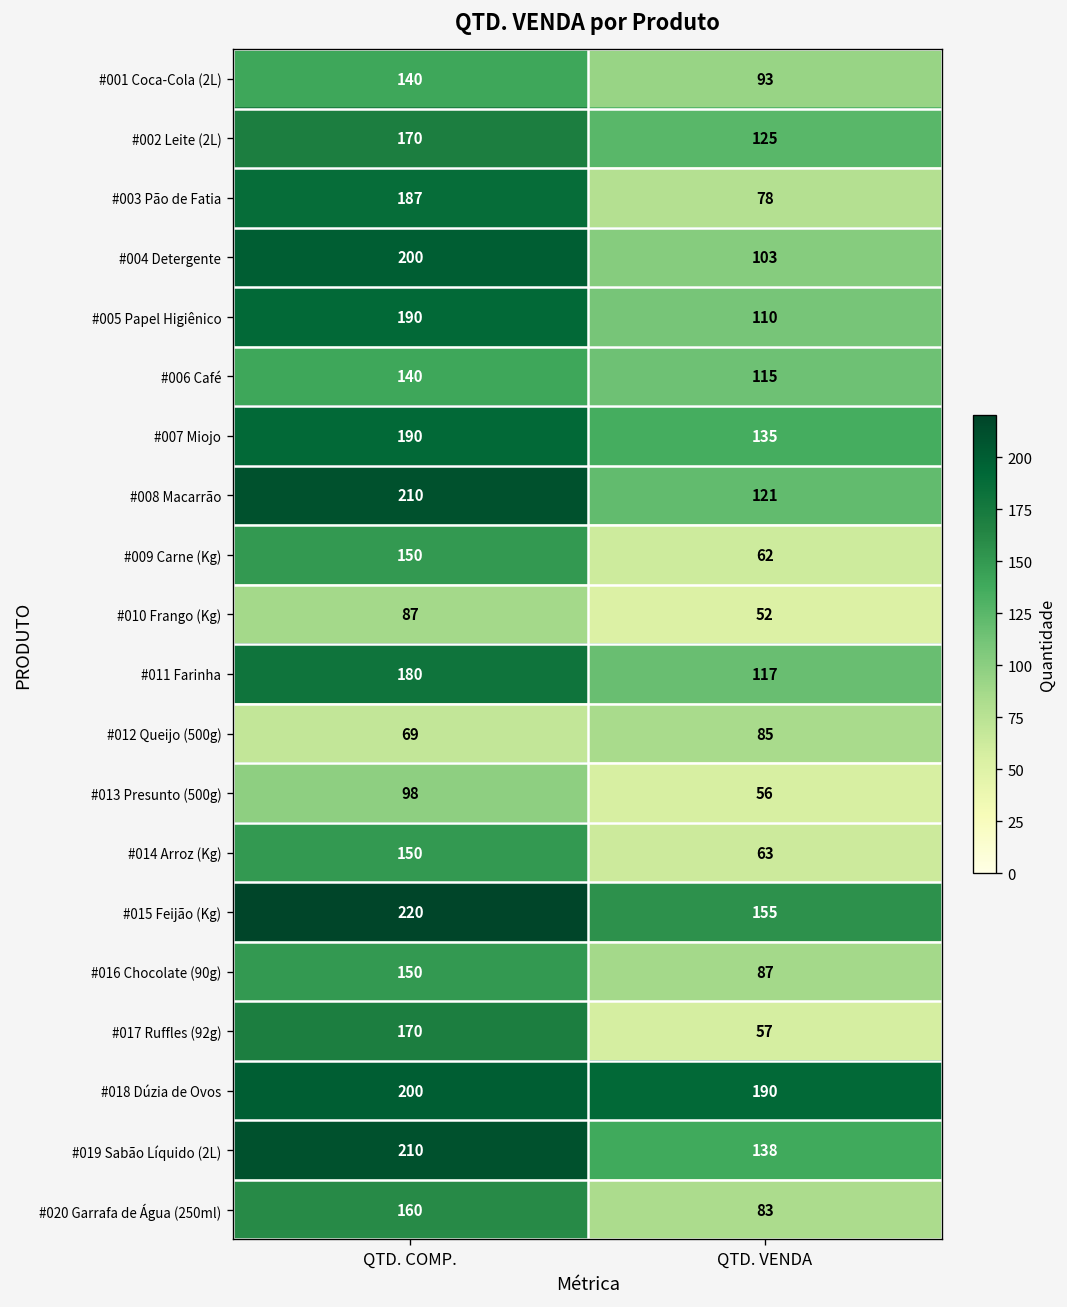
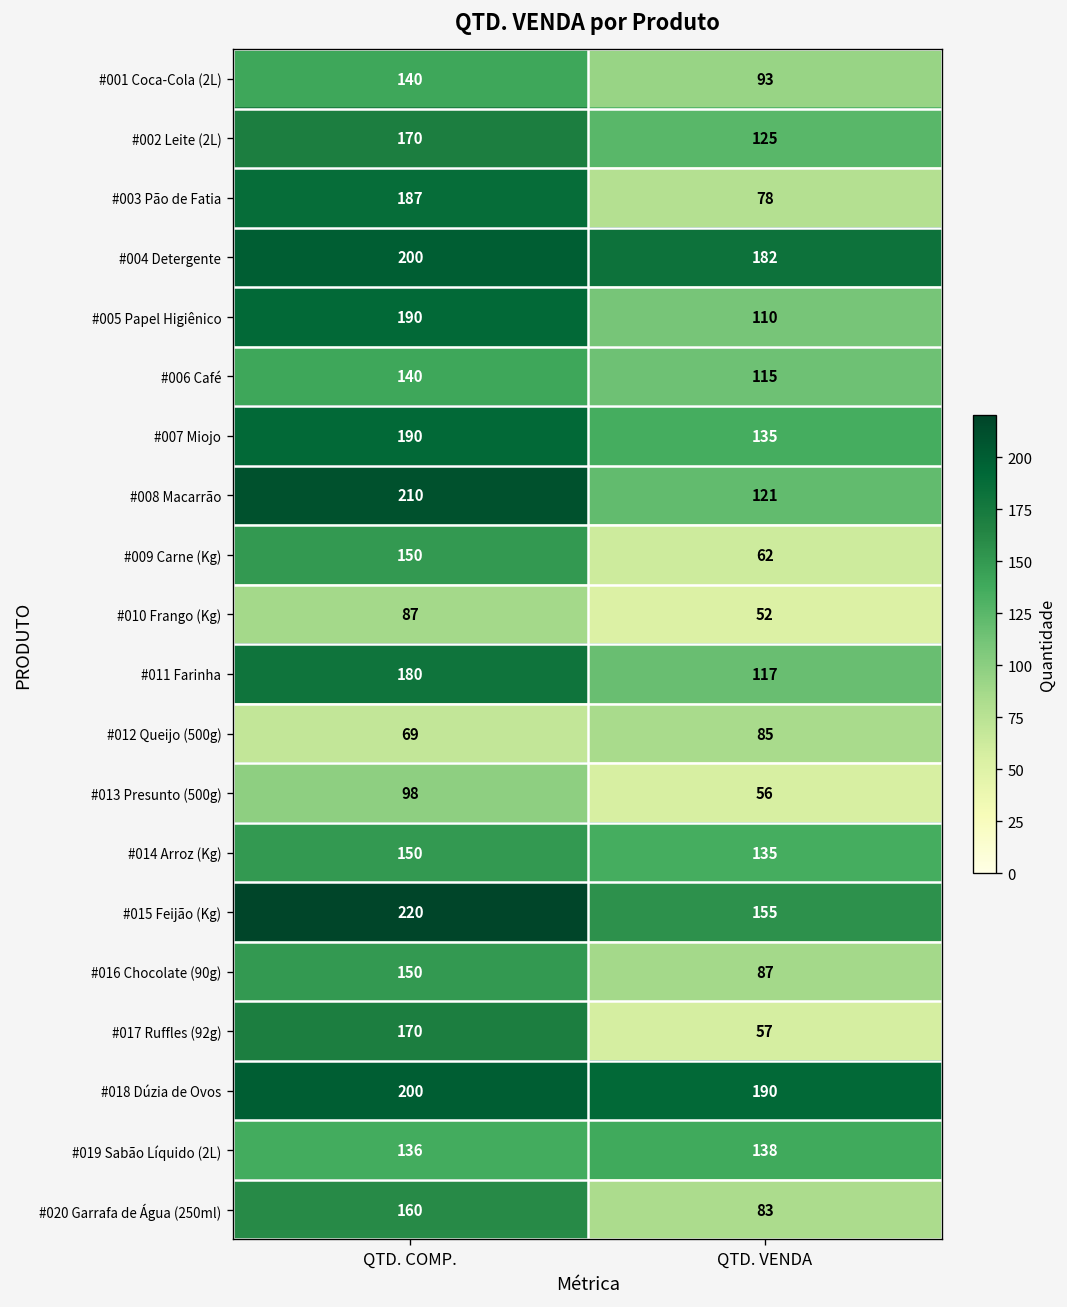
#004 Detergente, QTD. VENDA: 103 -> 182
#014 Arroz (Kg), QTD. VENDA: 63 -> 135
#019 Sabão Líquido (2L), QTD. COMP.: 210 -> 136
